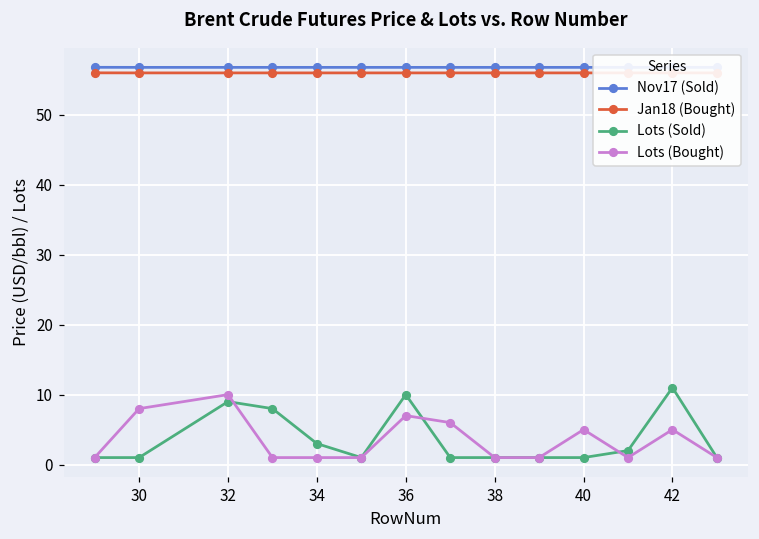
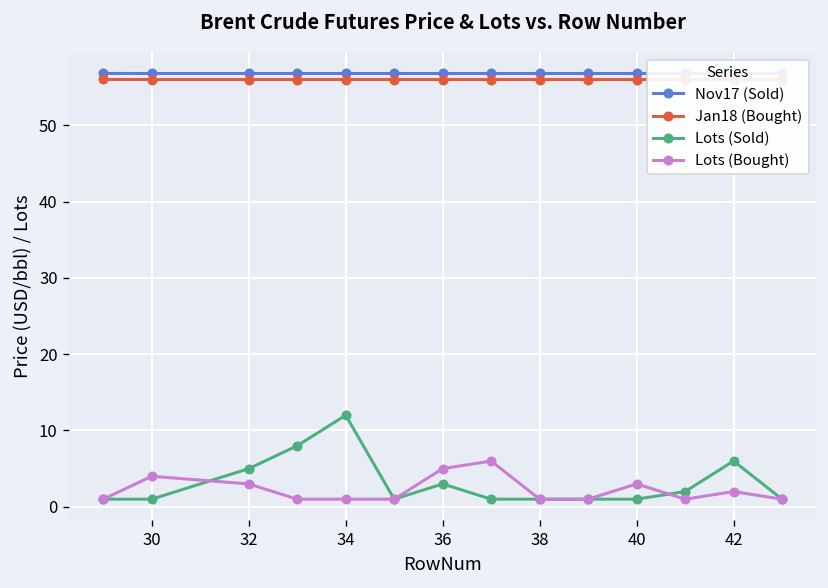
Lots (Bought), 30: 8 -> 4
Lots (Sold), 32: 9 -> 5
Lots (Bought), 32: 10 -> 3
Lots (Sold), 34: 3 -> 12
Lots (Sold), 36: 10 -> 3
Lots (Bought), 36: 7 -> 5
Lots (Bought), 40: 5 -> 3
Lots (Sold), 42: 11 -> 6
Lots (Bought), 42: 5 -> 2
